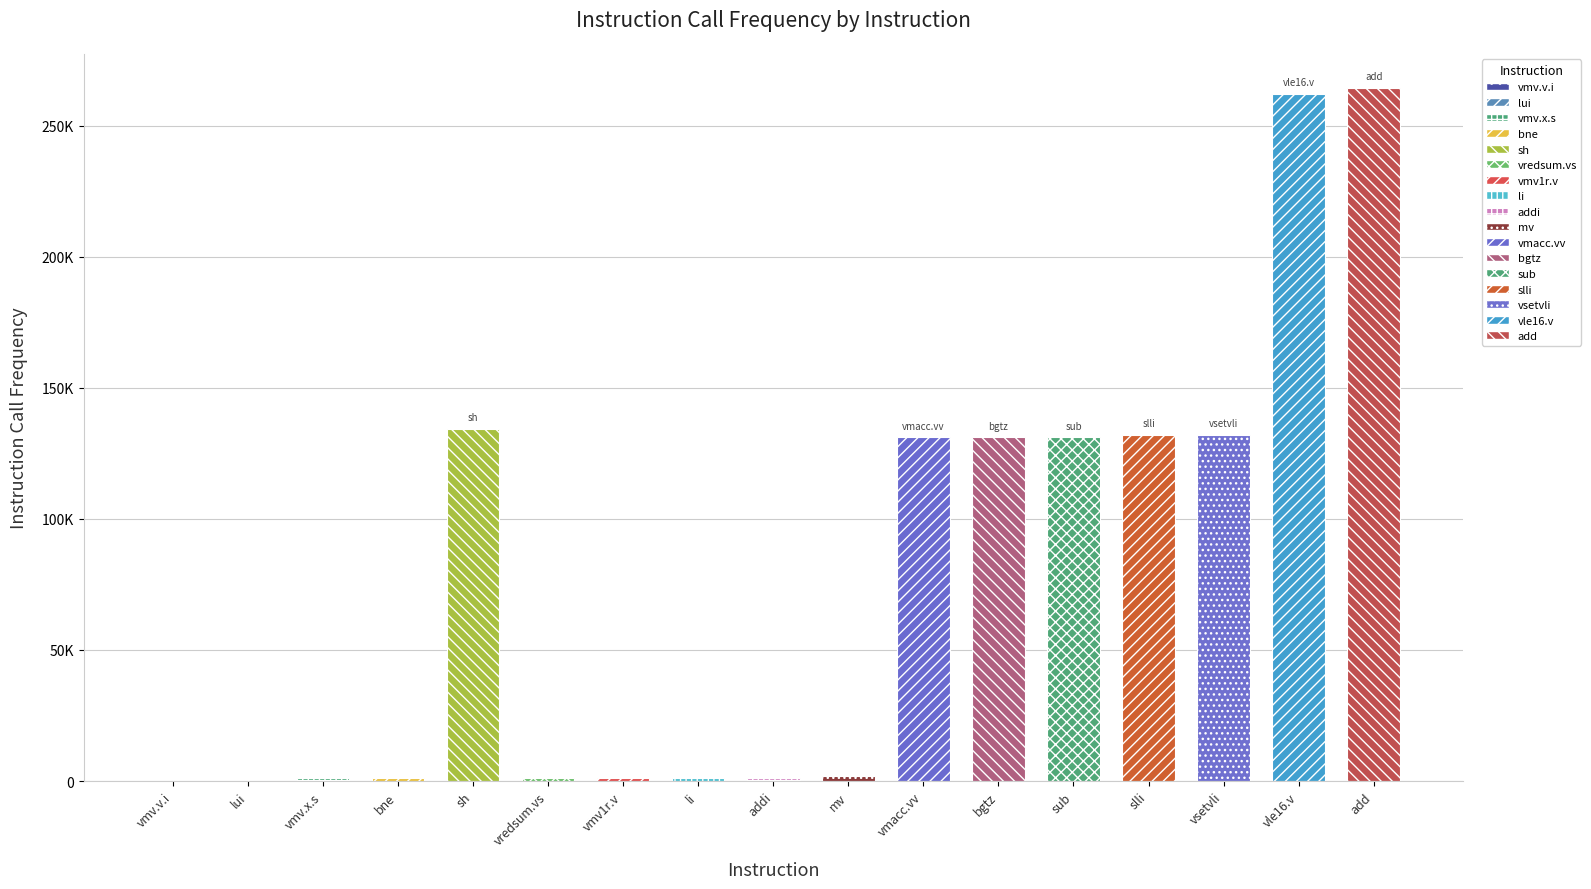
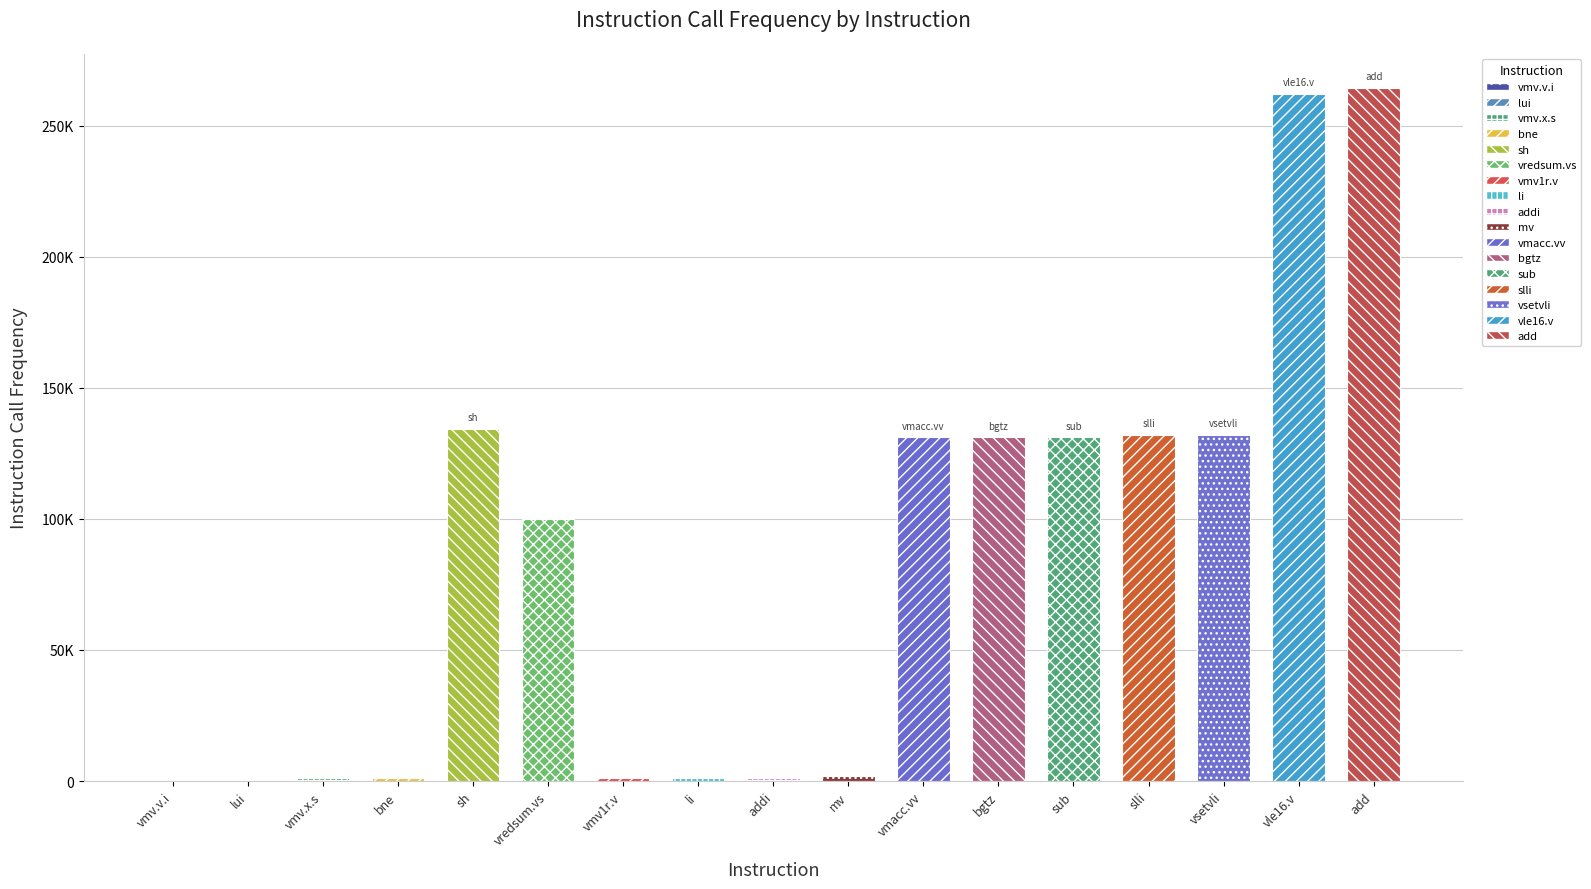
vredsum.vs: 1000 -> 100000
